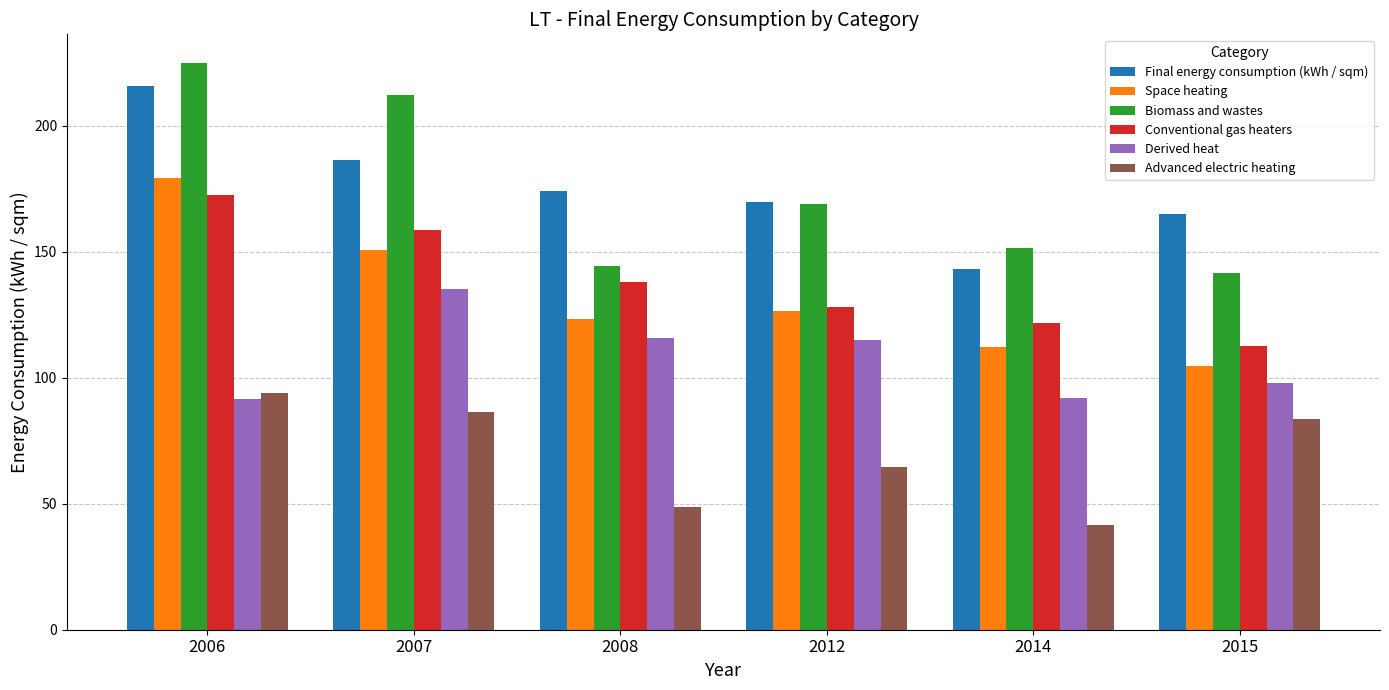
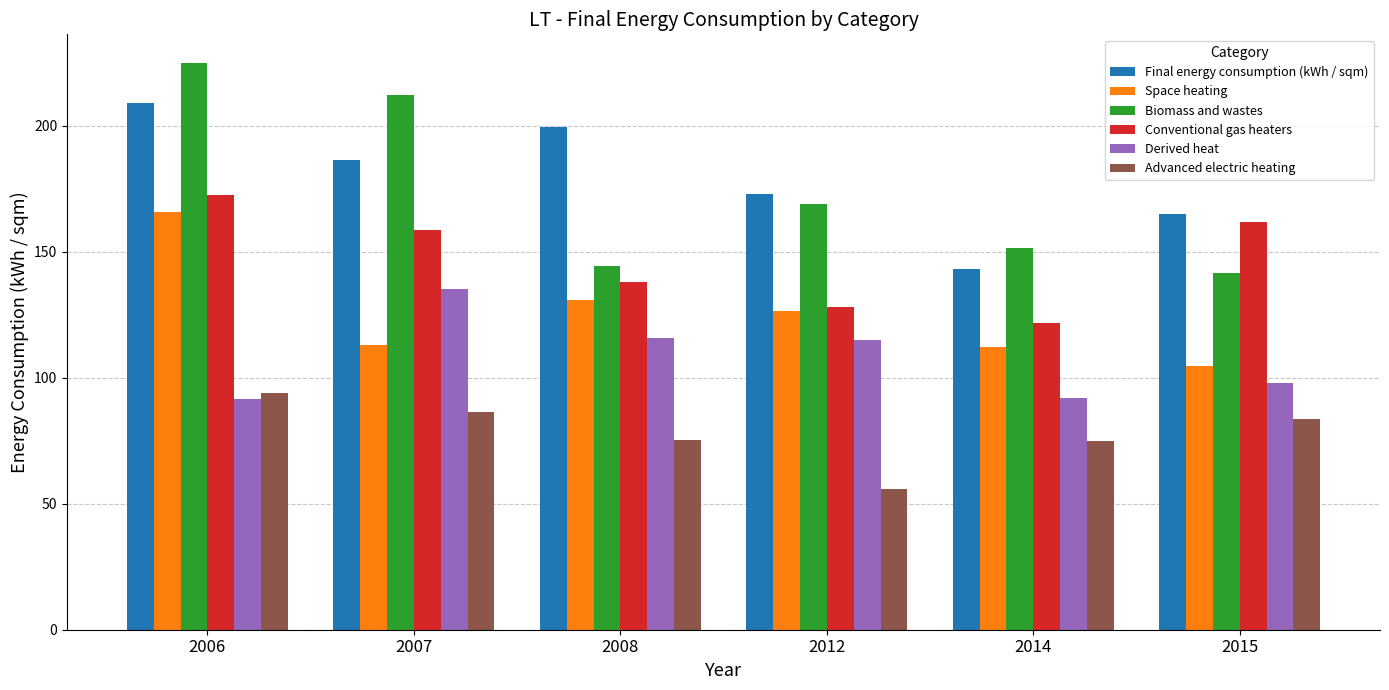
Final energy consumption (kWh / sqm), 2006: 216 -> 209
Space heating, 2006: 179 -> 166
Space heating, 2007: 151 -> 113
Final energy consumption (kWh / sqm), 2008: 174 -> 200
Space heating, 2008: 123 -> 131
Advanced electric heating, 2008: 49 -> 75
Final energy consumption (kWh / sqm), 2012: 170 -> 173
Advanced electric heating, 2012: 64 -> 56
Advanced electric heating, 2014: 41 -> 75
Conventional gas heaters, 2015: 112 -> 162
